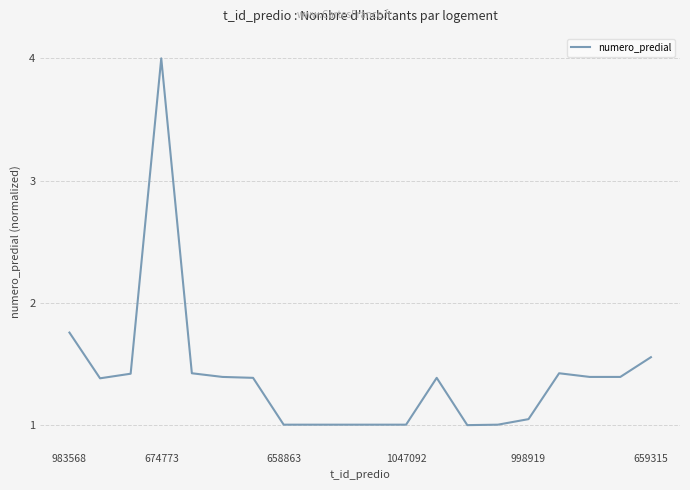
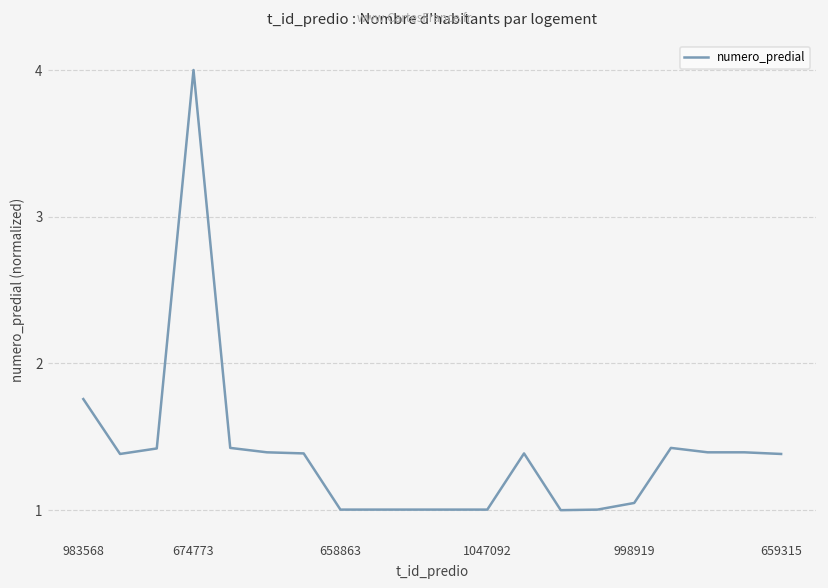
659315: 1.56 -> 1.38
